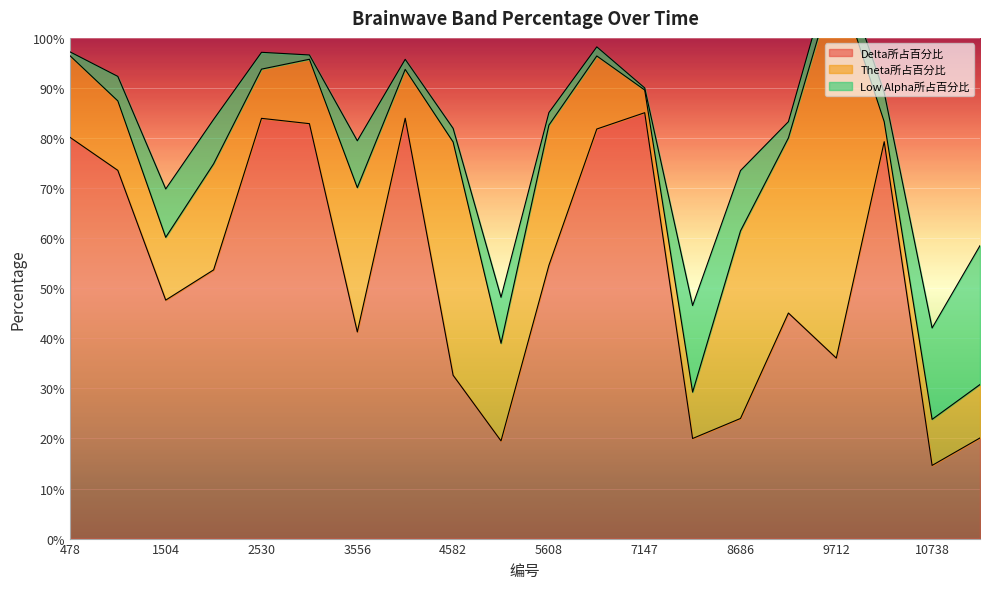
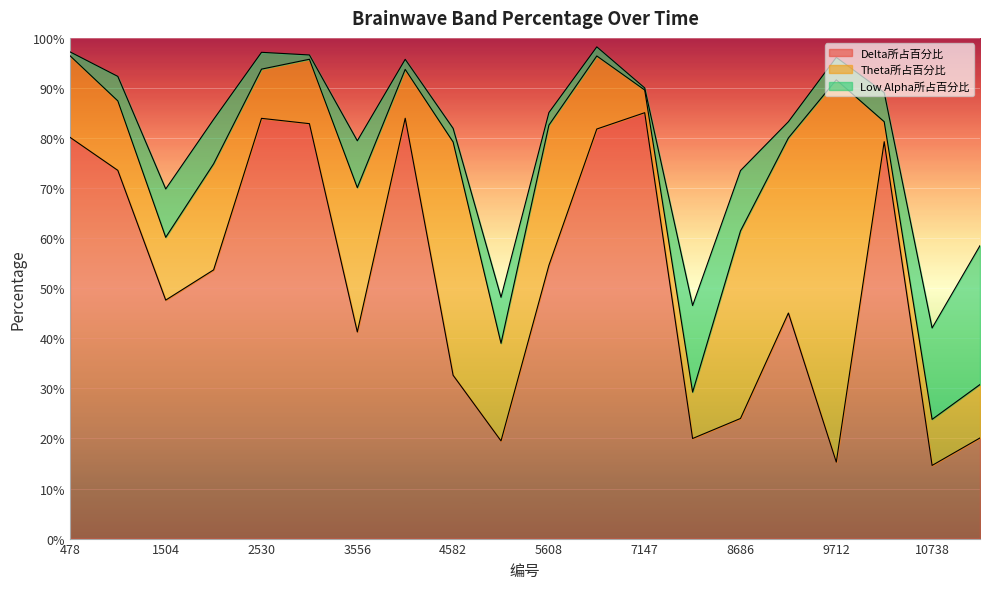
Delta所占百分比, 9712: 36% -> 15%
